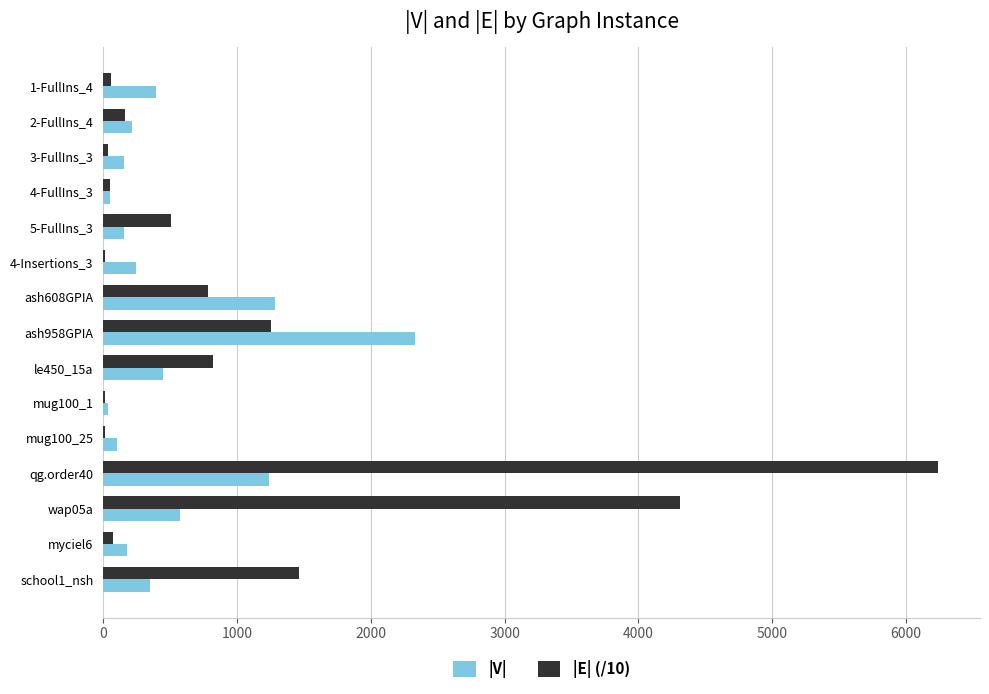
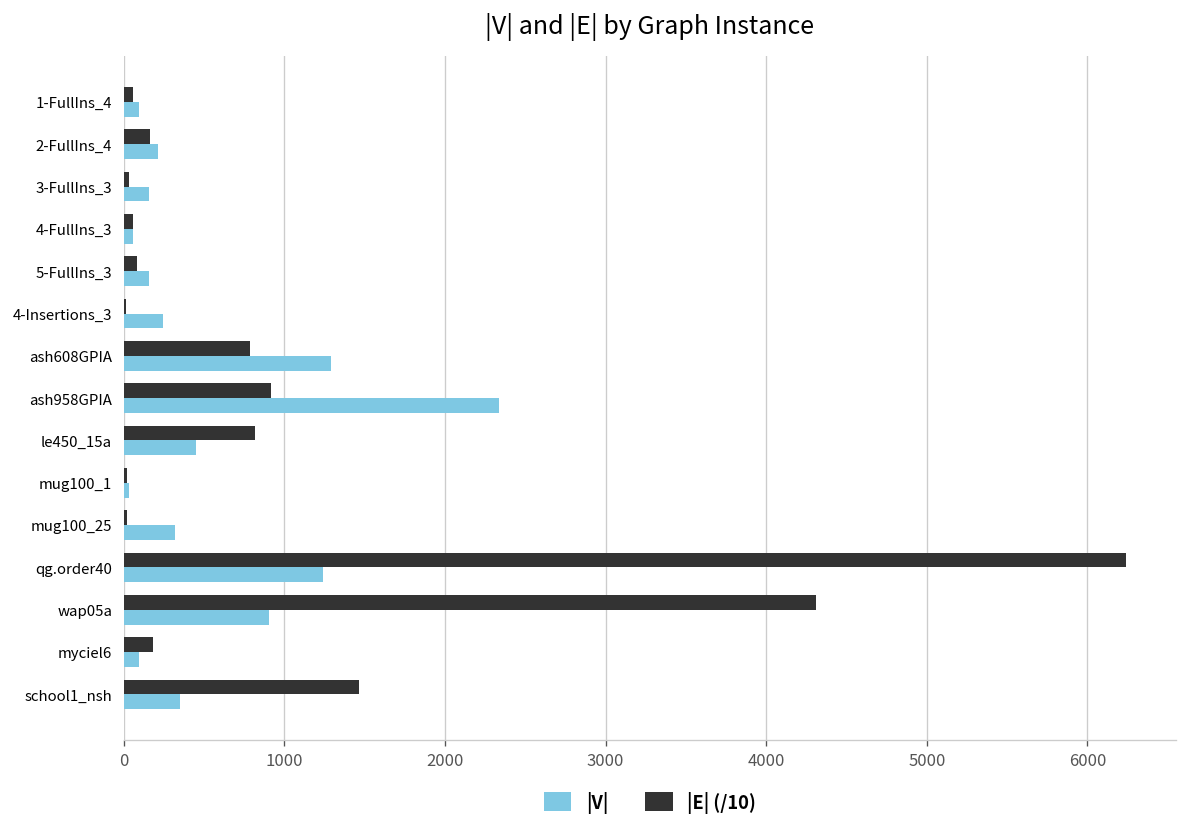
|V|, 1-FullIns_4: 400 -> 90
|E| (/10), 5-FullIns_3: 510 -> 80
|E| (/10), ash958GPIA: 1250 -> 920
|V|, mug100_25: 100 -> 320
|V|, wap05a: 570 -> 910
|E| (/10), myciel6: 80 -> 180
|V|, myciel6: 170 -> 100
